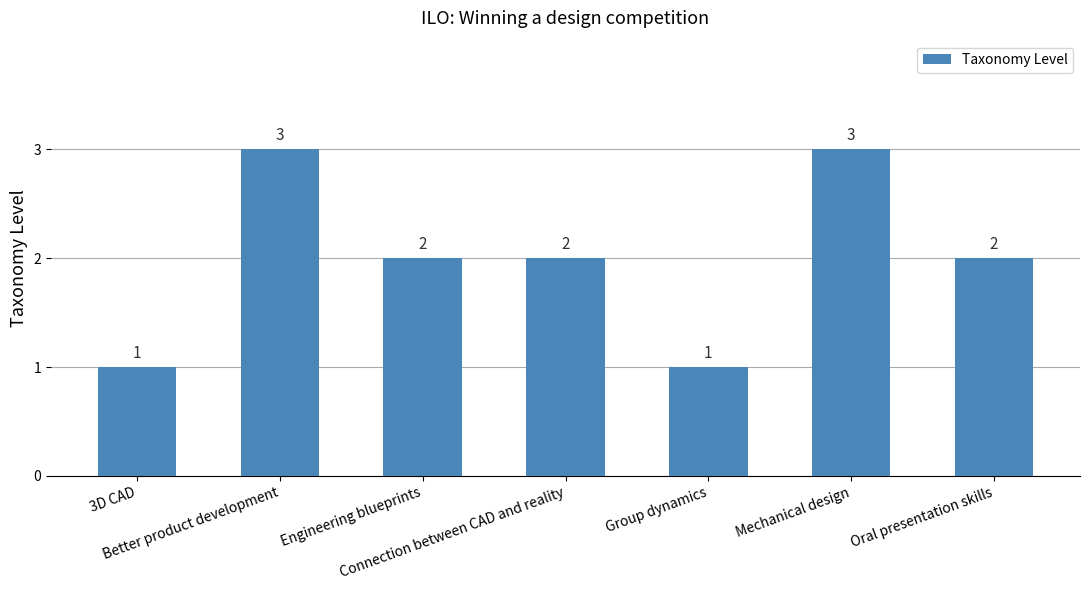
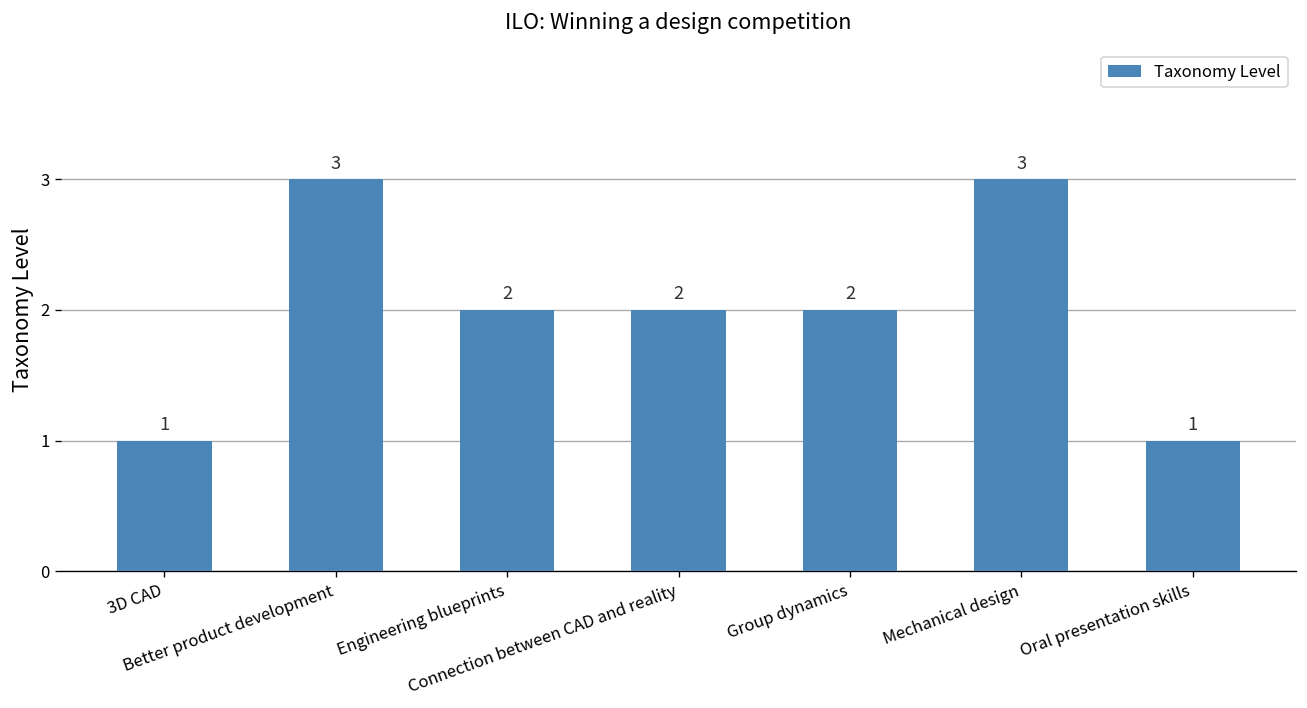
Group dynamics: 1 -> 2
Oral presentation skills: 2 -> 1
